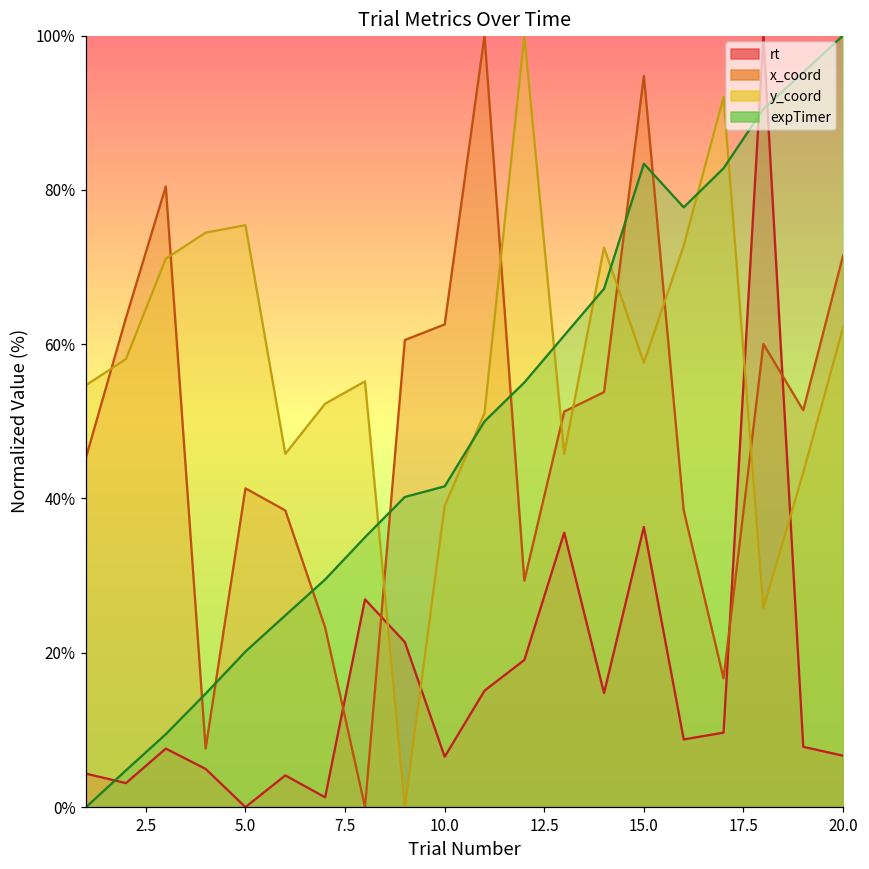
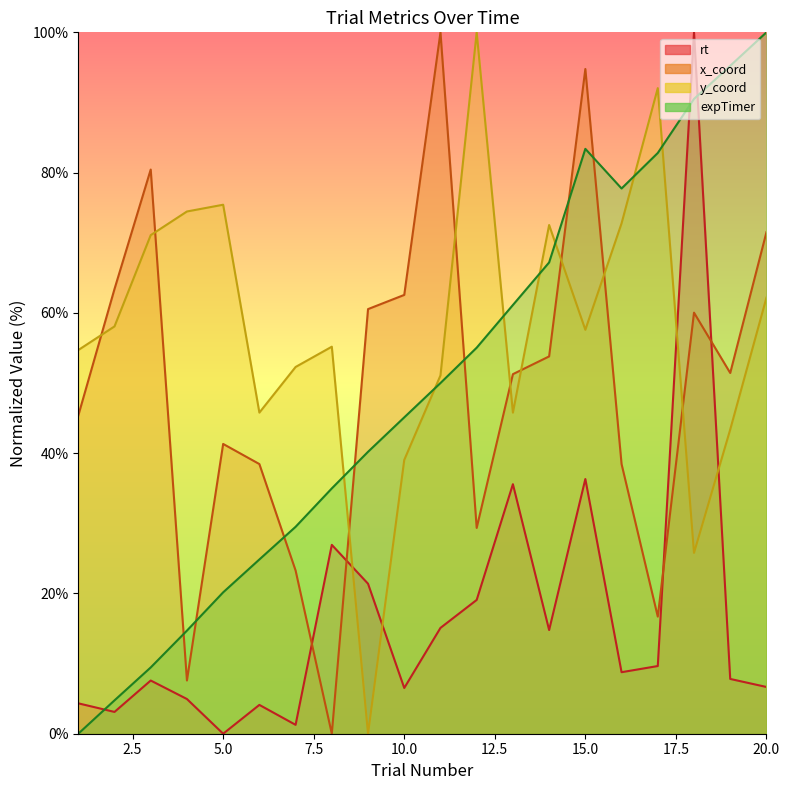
expTimer, 10.0: 42% -> 45%
